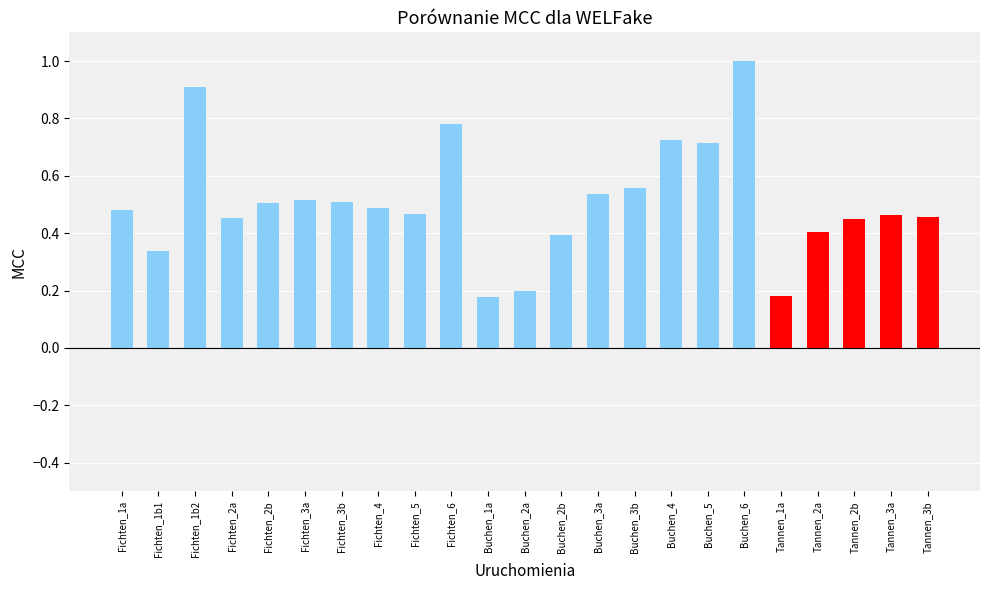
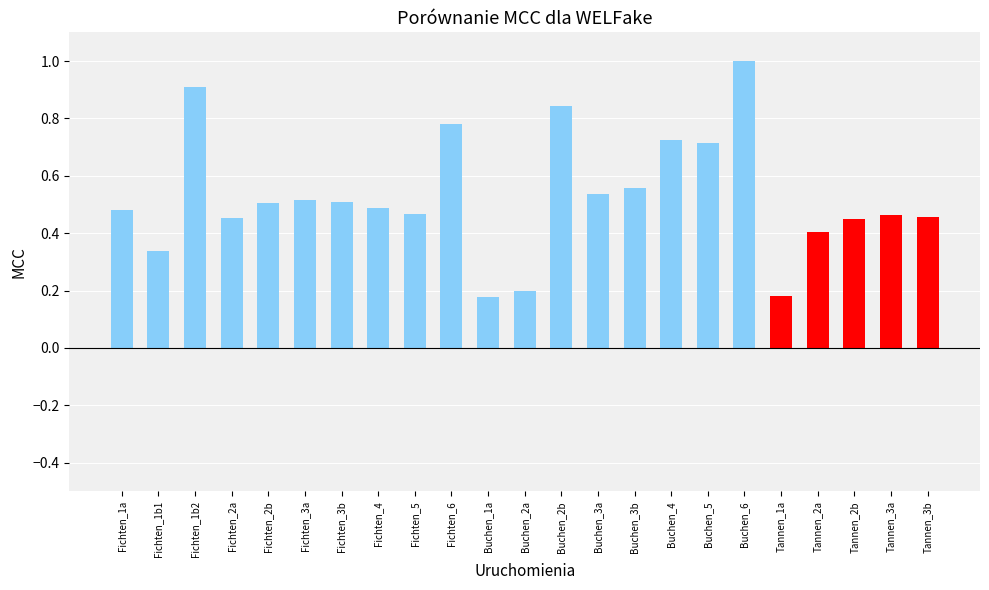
Buchen_2b: 0.39 -> 0.84
